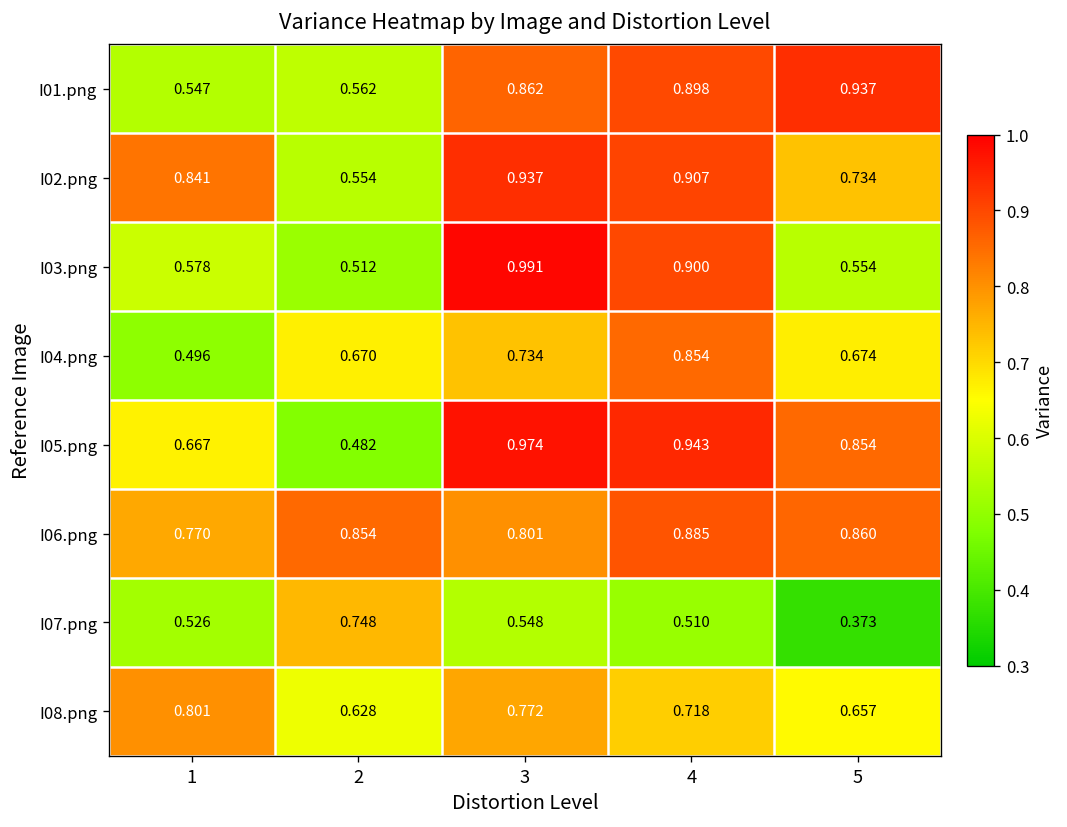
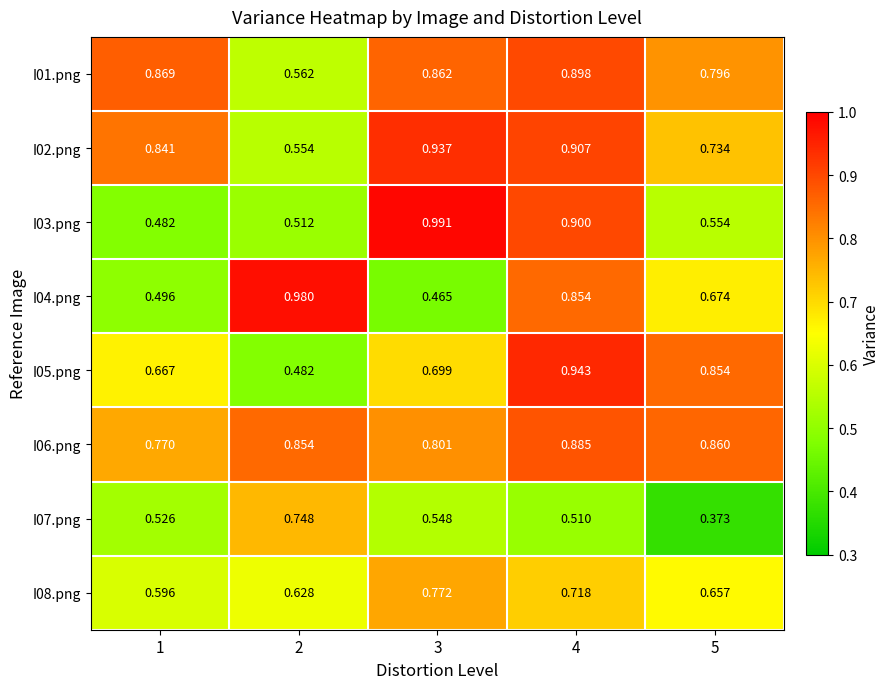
I01.png, 1: 0.547 -> 0.869
I01.png, 5: 0.937 -> 0.796
I03.png, 1: 0.578 -> 0.482
I04.png, 2: 0.670 -> 0.980
I04.png, 3: 0.734 -> 0.465
I05.png, 3: 0.974 -> 0.699
I08.png, 1: 0.801 -> 0.596
